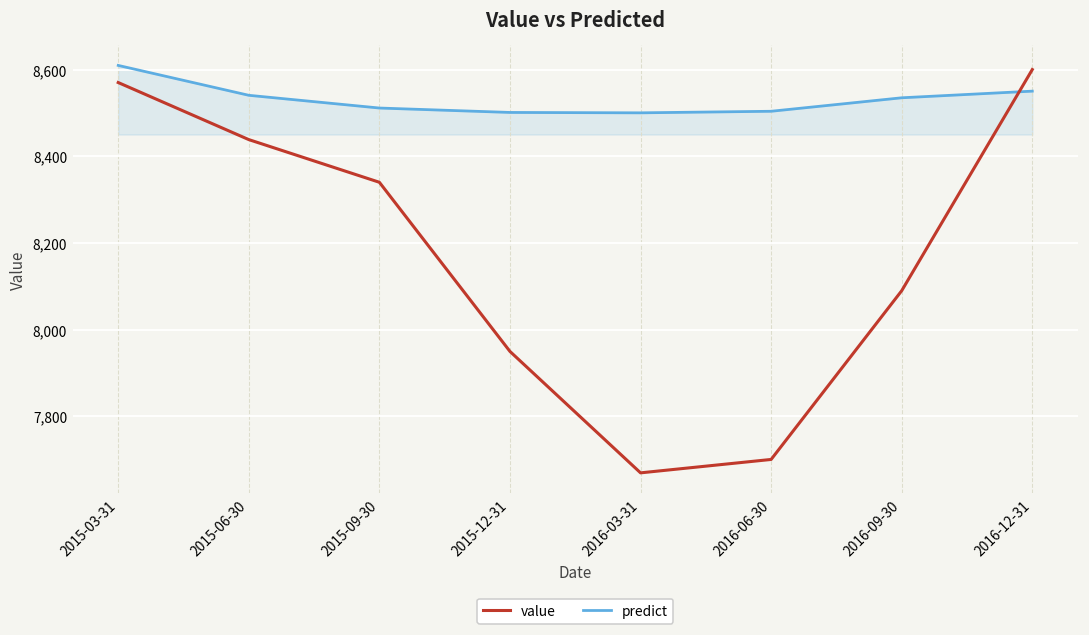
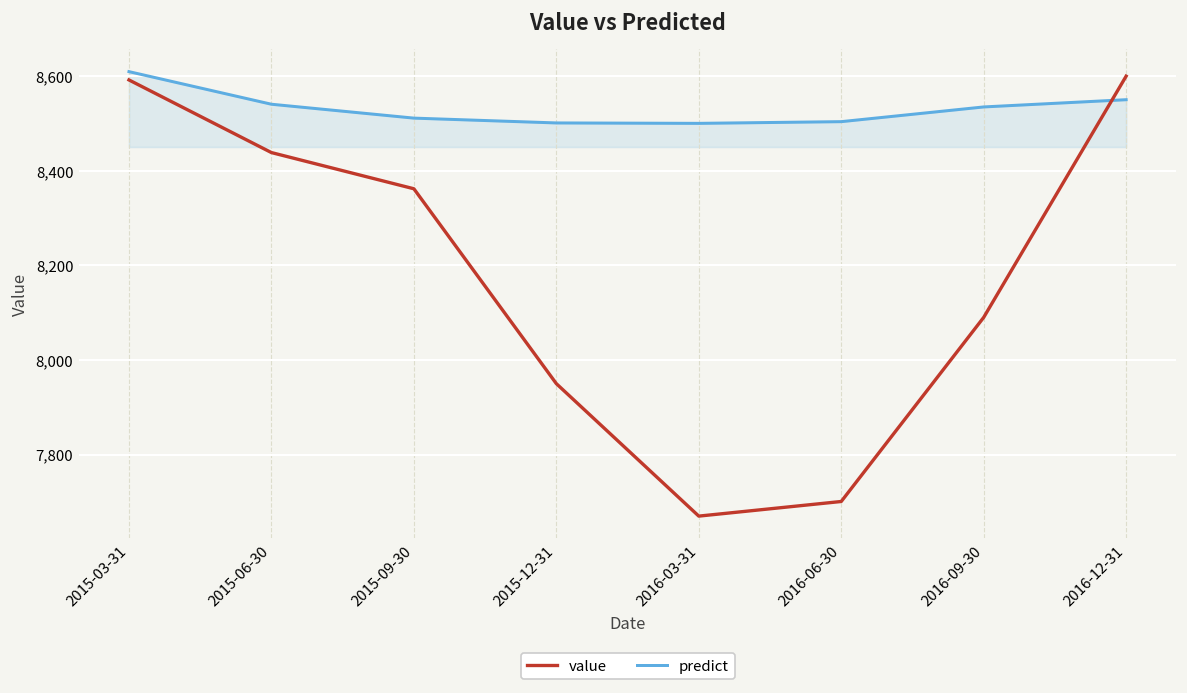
value, 2015-03-31: 8,570 -> 8,590
value, 2015-09-30: 8,340 -> 8,360
